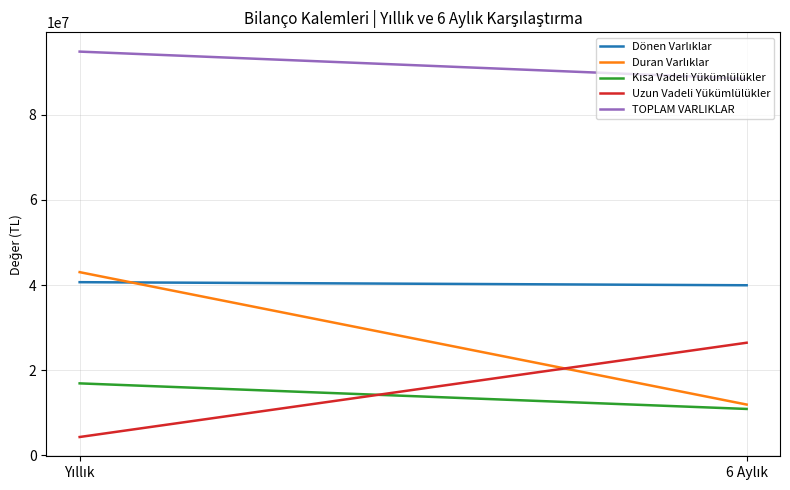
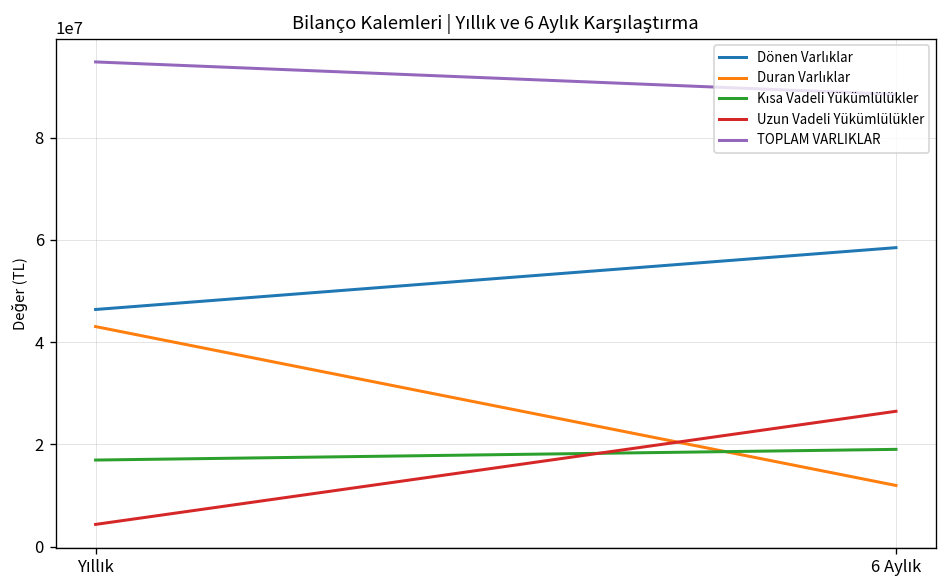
Dönen Varlıklar, Yıllık: 41000000 -> 46000000
Dönen Varlıklar, 6 Aylık: 40000000 -> 58000000
Kısa Vadeli Yükümlülükler, 6 Aylık: 11000000 -> 19000000
